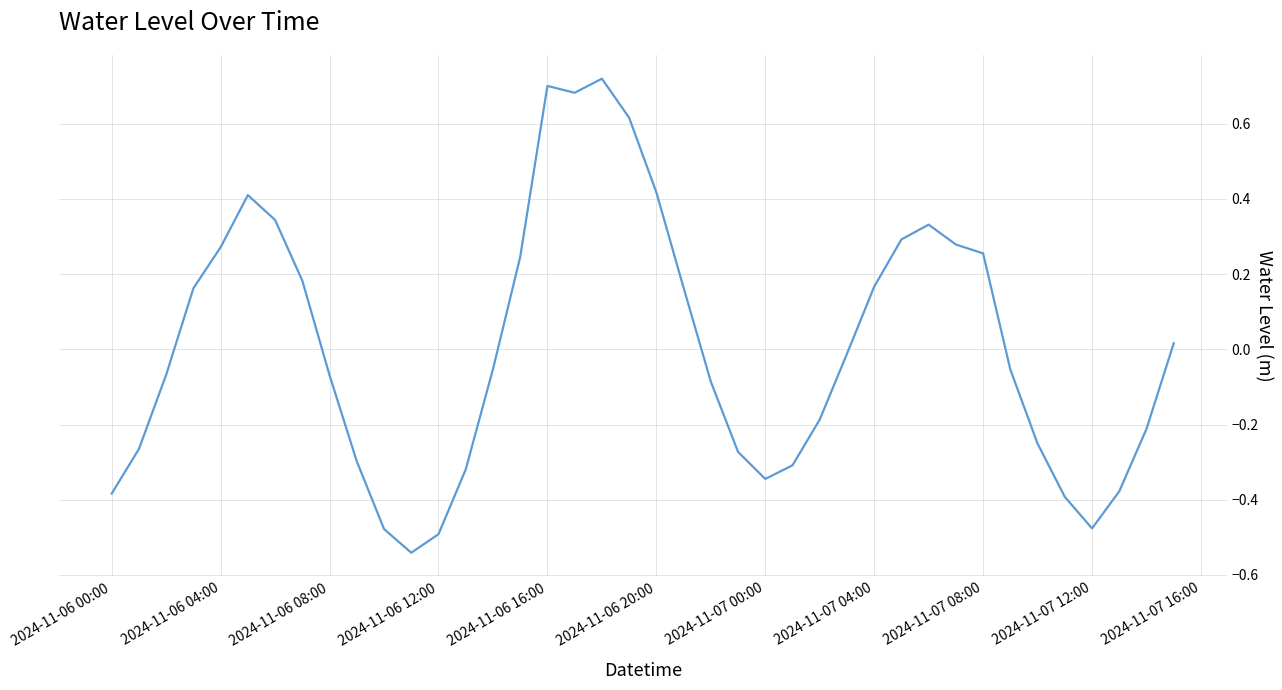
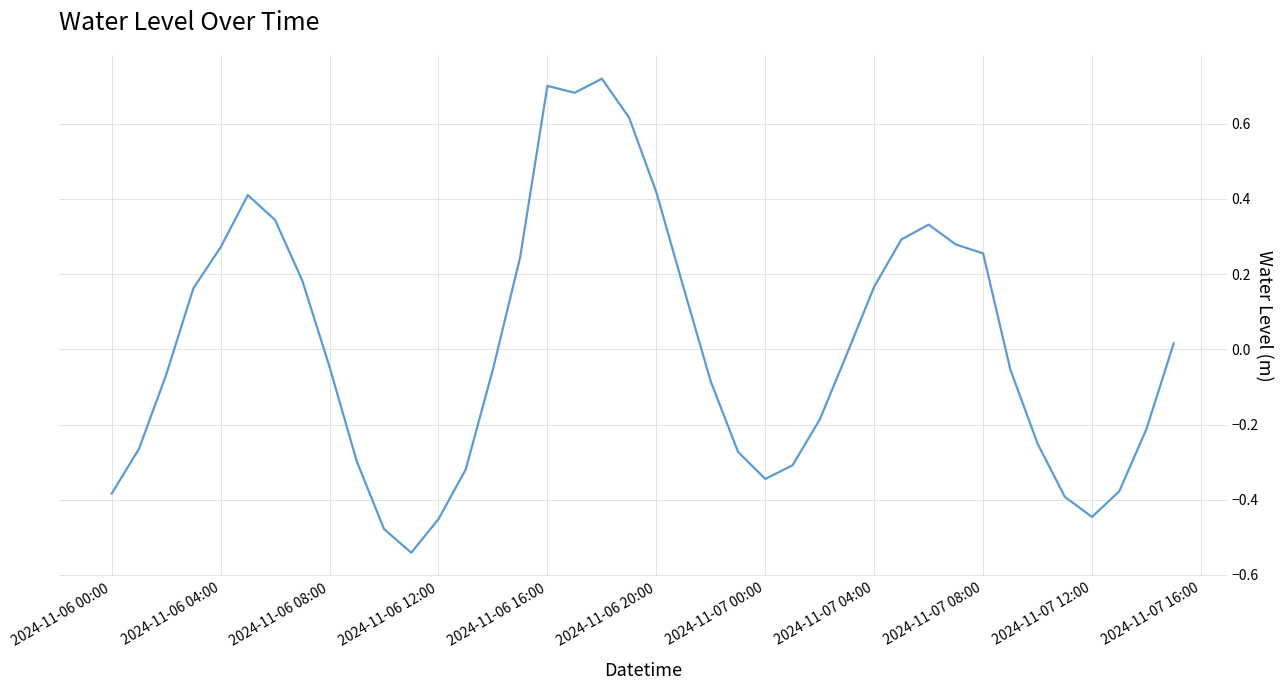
2024-11-06 08:00: -0.07 -> -0.05
2024-11-06 12:00: -0.49 -> -0.45
2024-11-07 12:00: -0.48 -> -0.45
